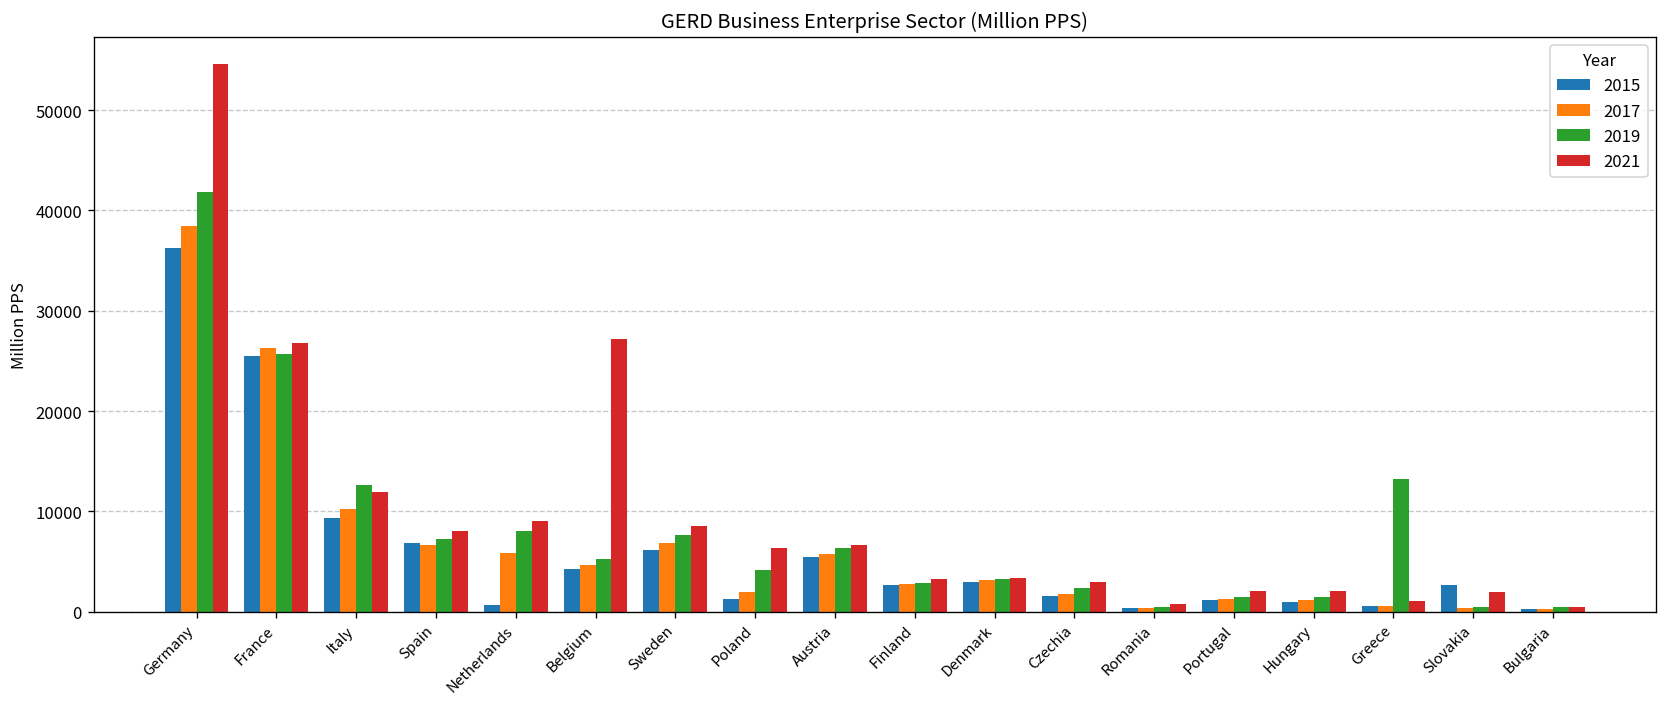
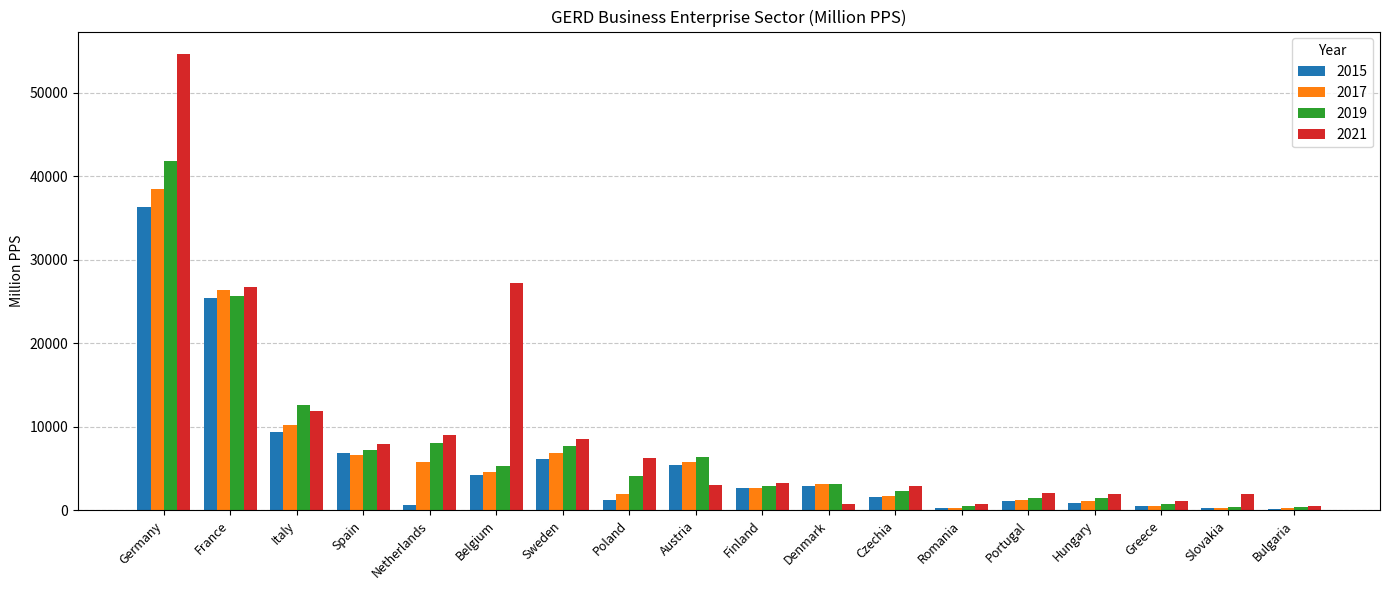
2021, Austria: 7000 -> 3000
2021, Denmark: 3000 -> 1000
2019, Greece: 13000 -> 1000
2015, Slovakia: 3000 -> 0
